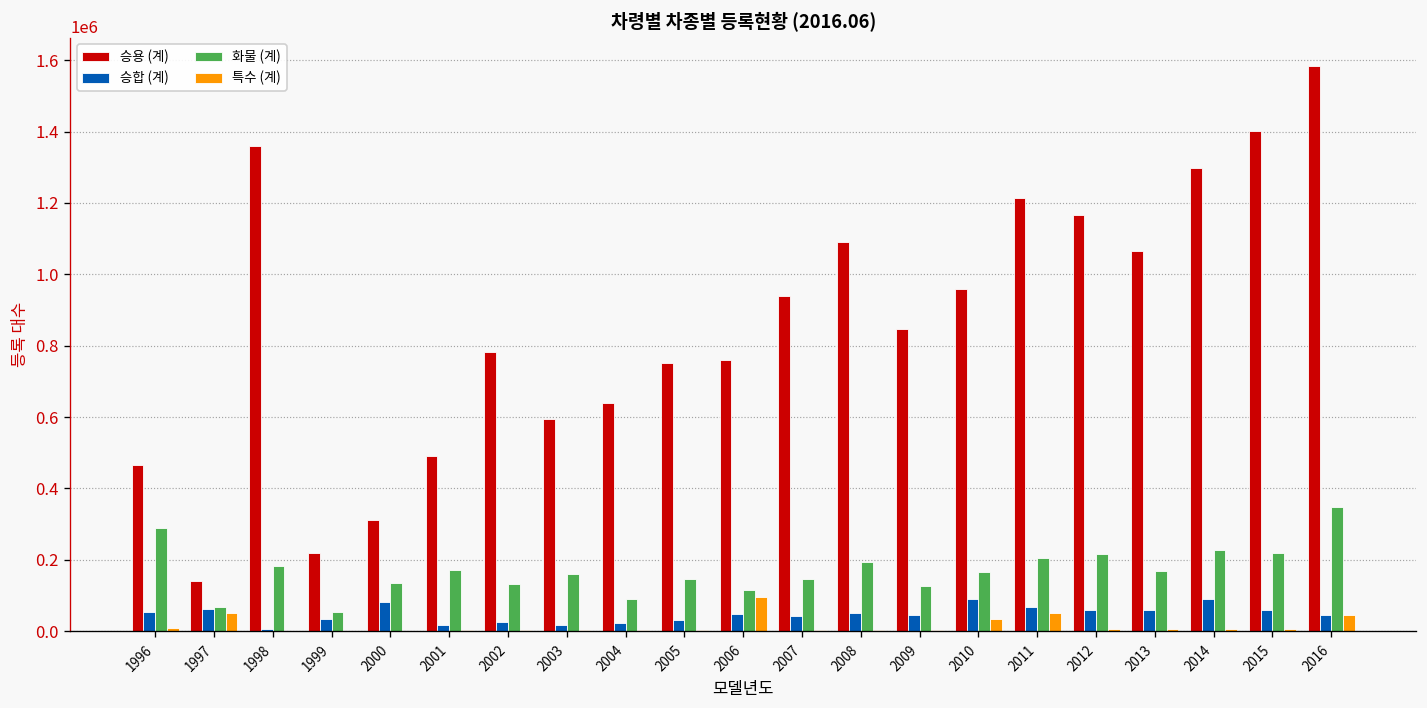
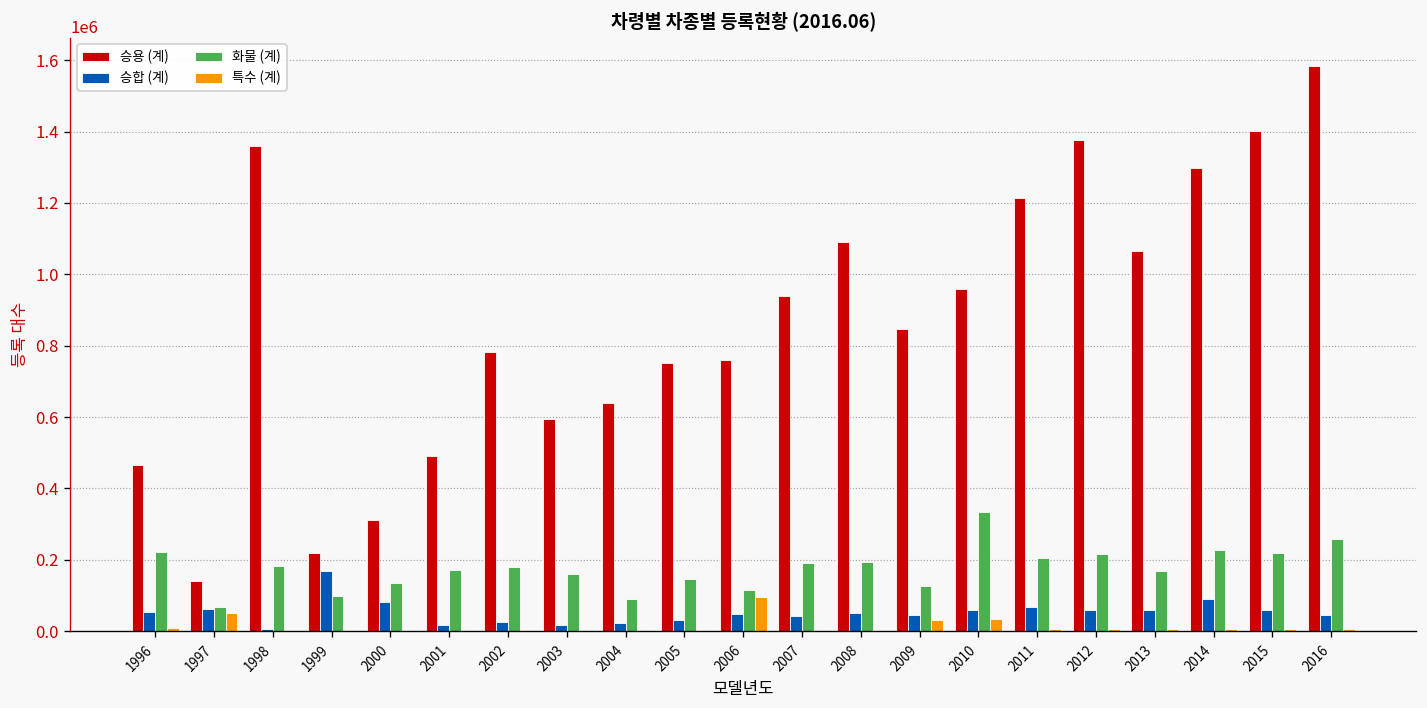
화물 (계), 1996: 290000 -> 220000
승합 (계), 1999: 30000 -> 170000
화물 (계), 1999: 50000 -> 100000
화물 (계), 2002: 130000 -> 180000
화물 (계), 2007: 150000 -> 190000
특수 (계), 2009: 0 -> 30000
승합 (계), 2010: 90000 -> 60000
화물 (계), 2010: 170000 -> 330000
특수 (계), 2011: 50000 -> 10000
승용 (계), 2012: 1170000 -> 1380000
화물 (계), 2016: 350000 -> 260000
특수 (계), 2016: 50000 -> 10000
